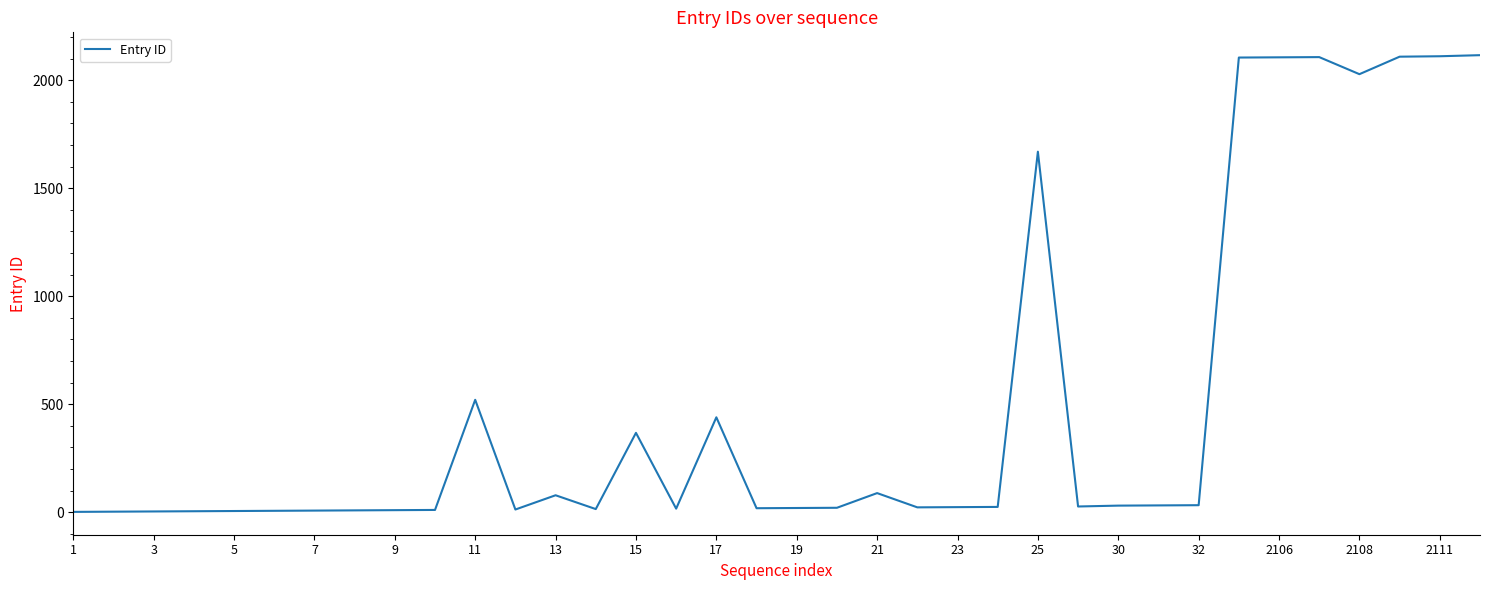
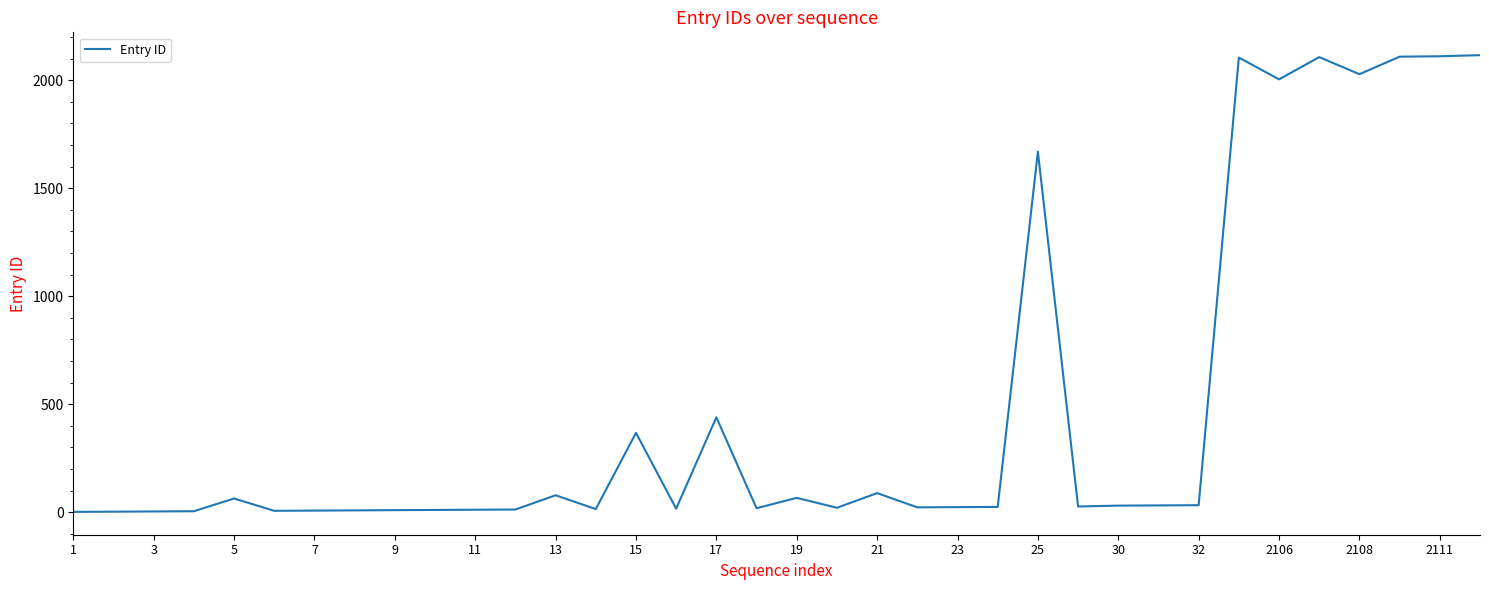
5: 10 -> 60
11: 520 -> 10
19: 20 -> 70
2106: 2110 -> 2000
